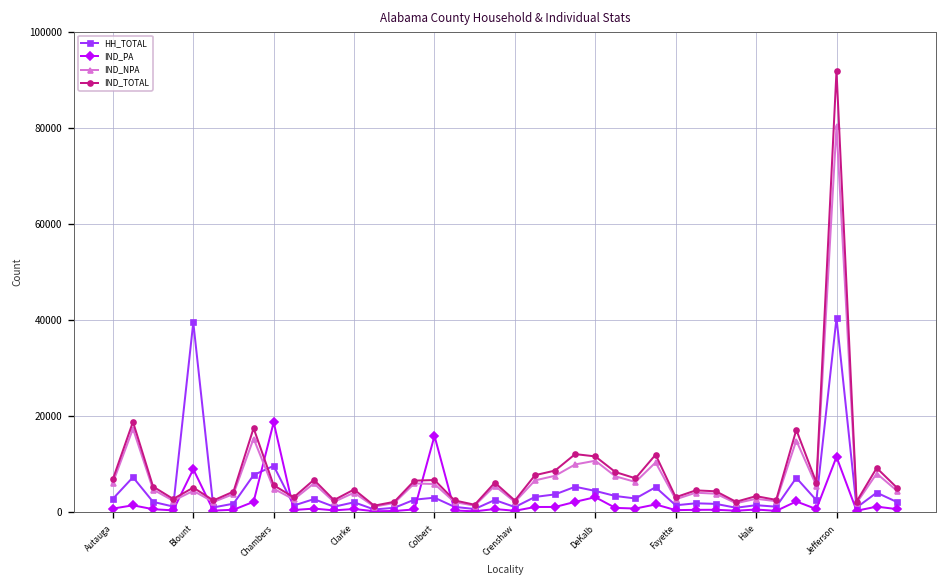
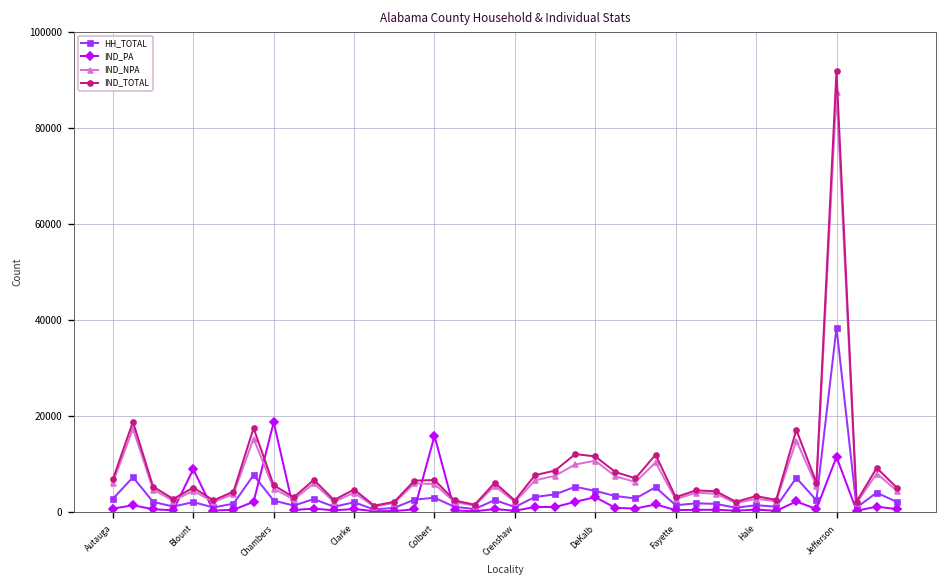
HH_TOTAL, Blount: 39000 -> 2000
HH_TOTAL, Chambers: 10000 -> 2000
HH_TOTAL, Jefferson: 40000 -> 38000
IND_NPA, Jefferson: 80000 -> 88000
